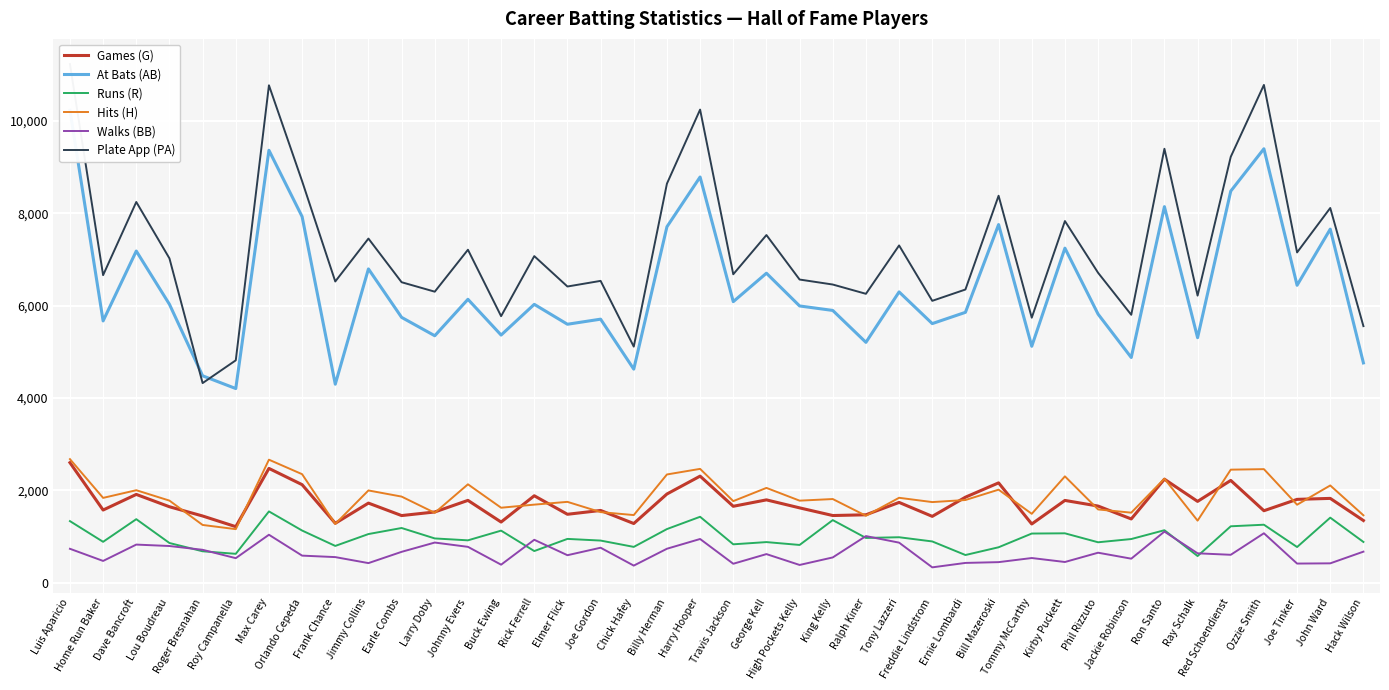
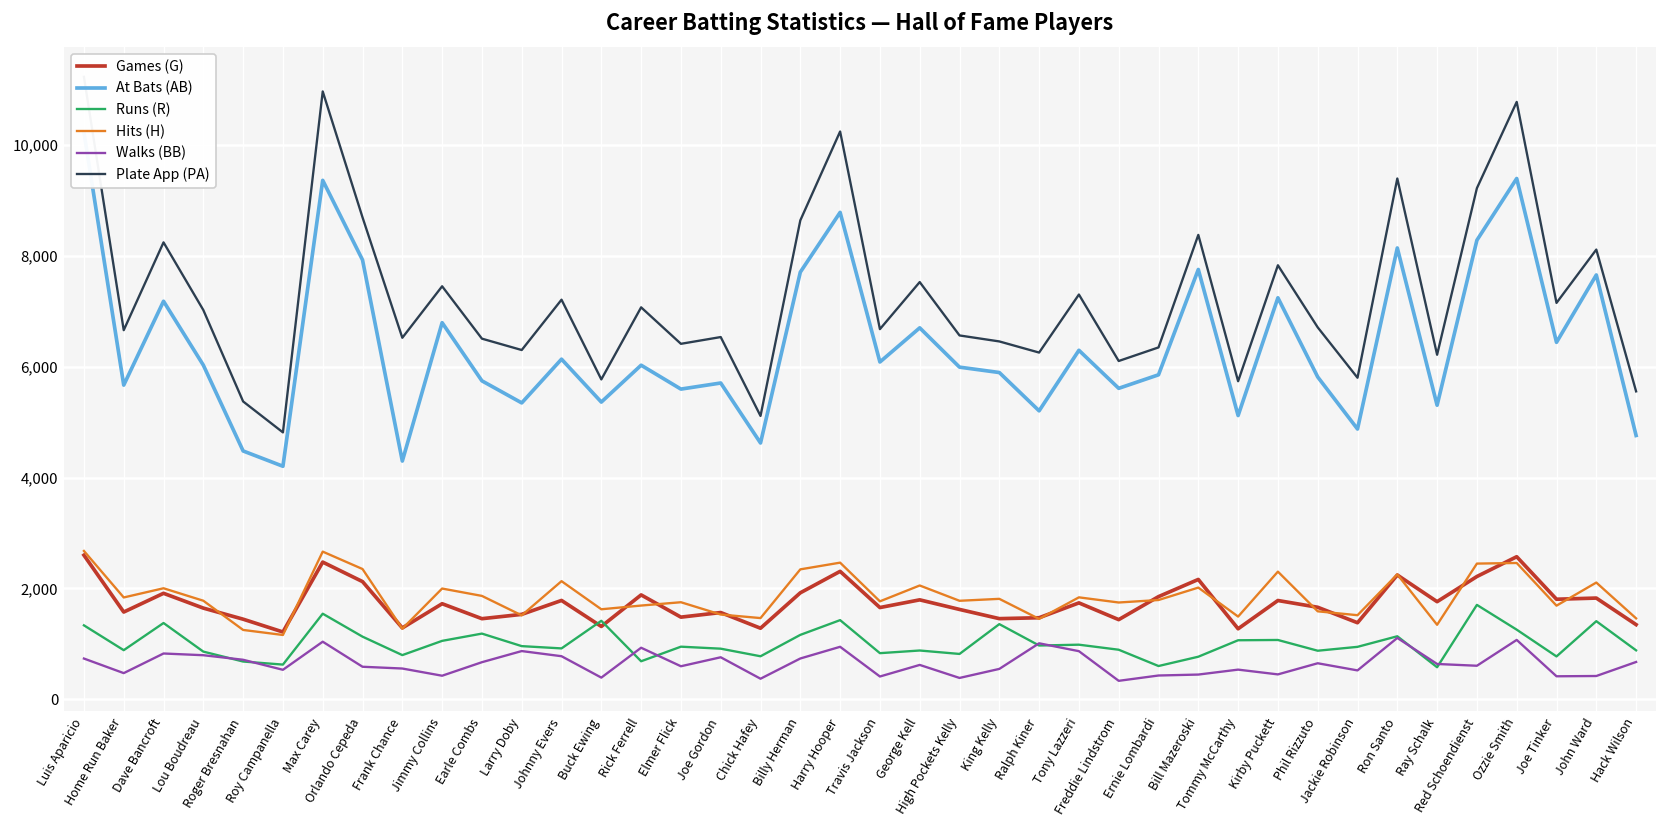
Plate App (PA), Roger Bresnahan: 4,300 -> 5,400
Plate App (PA), Max Carey: 10,800 -> 11,000
Runs (R), Buck Ewing: 1,100 -> 1,400
At Bats (AB), Red Schoendienst: 8,500 -> 8,300
Runs (R), Red Schoendienst: 1,200 -> 1,700
Games (G), Ozzie Smith: 1,600 -> 2,600
